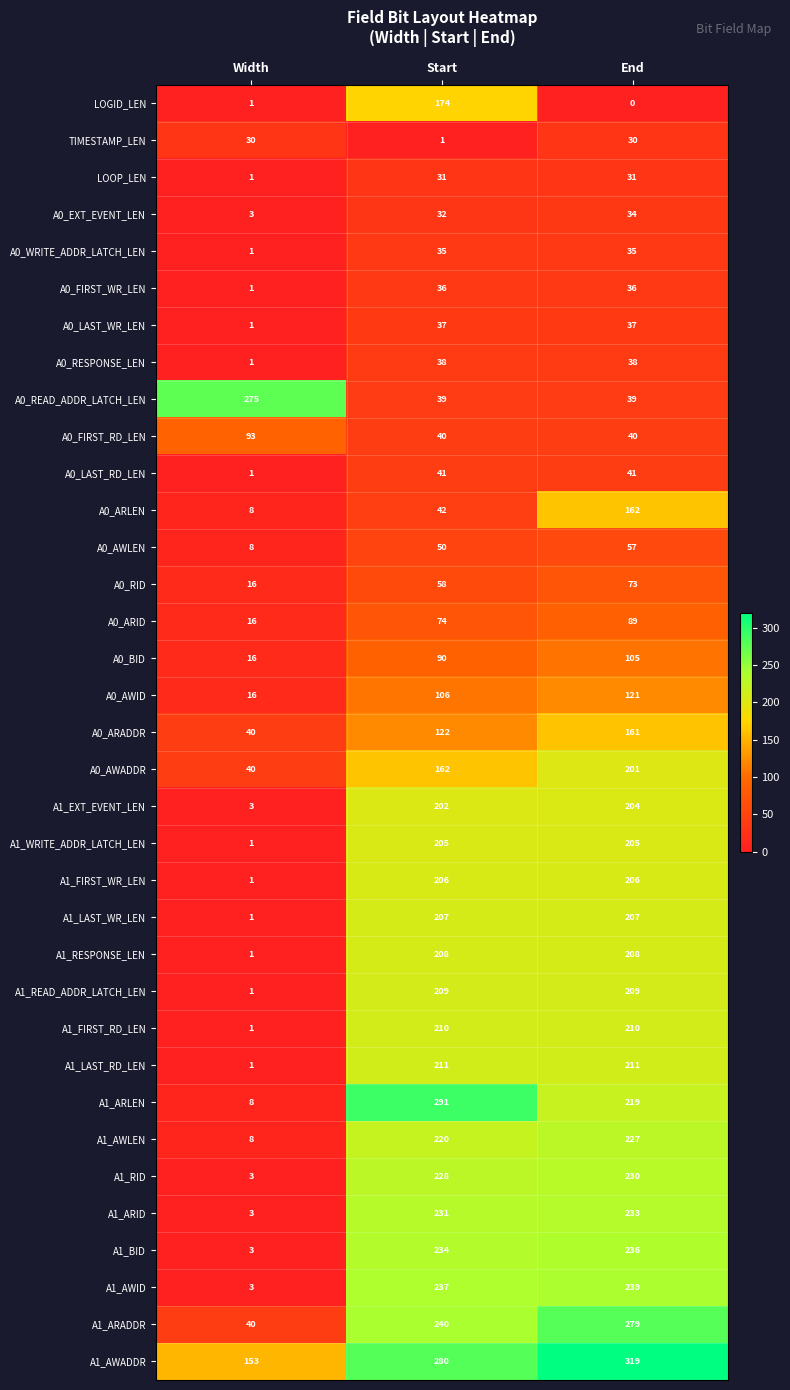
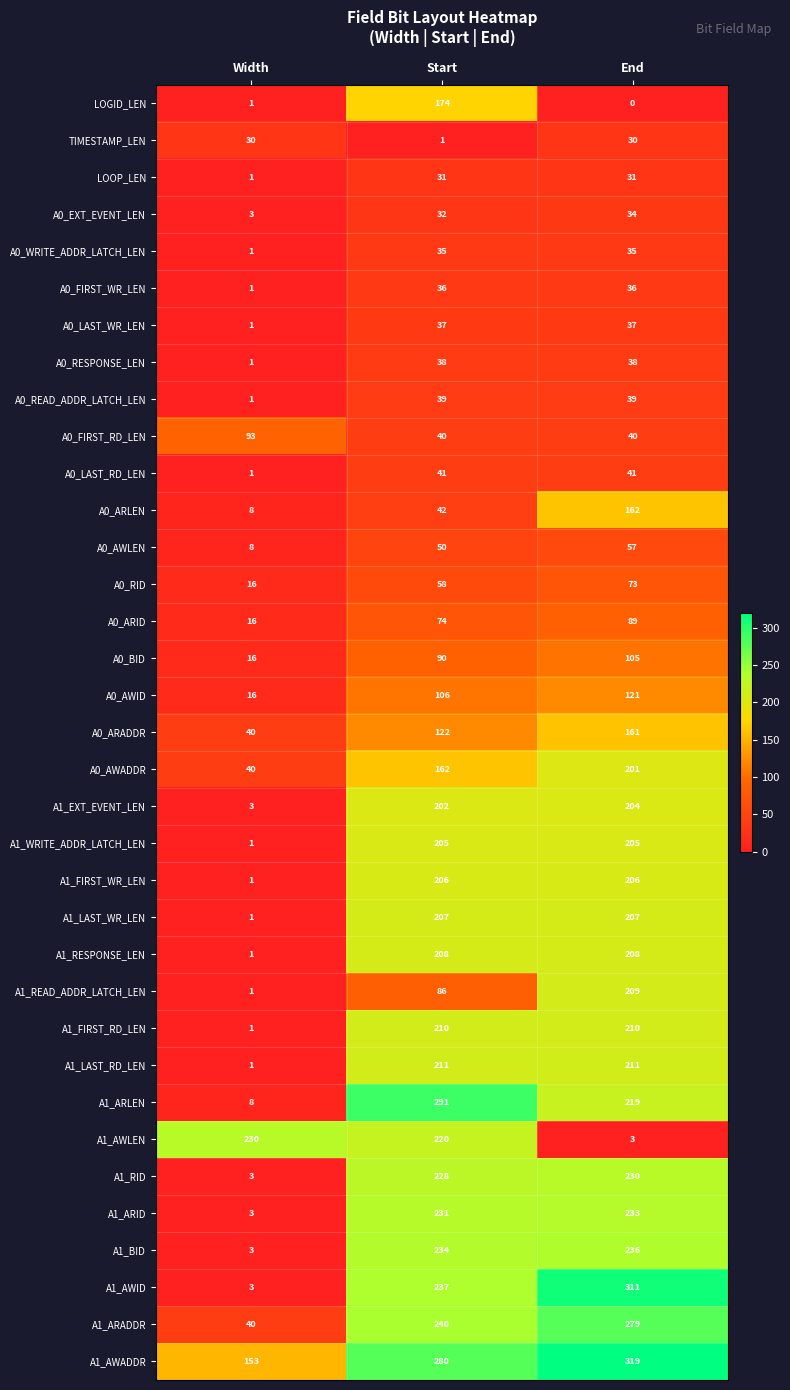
A0_READ_ADDR_LATCH_LEN, Width: 275 -> 1
A1_READ_ADDR_LATCH_LEN, Start: 209 -> 86
A1_AWLEN, Width: 8 -> 230
A1_AWLEN, End: 227 -> 3
A1_AWID, End: 239 -> 311
